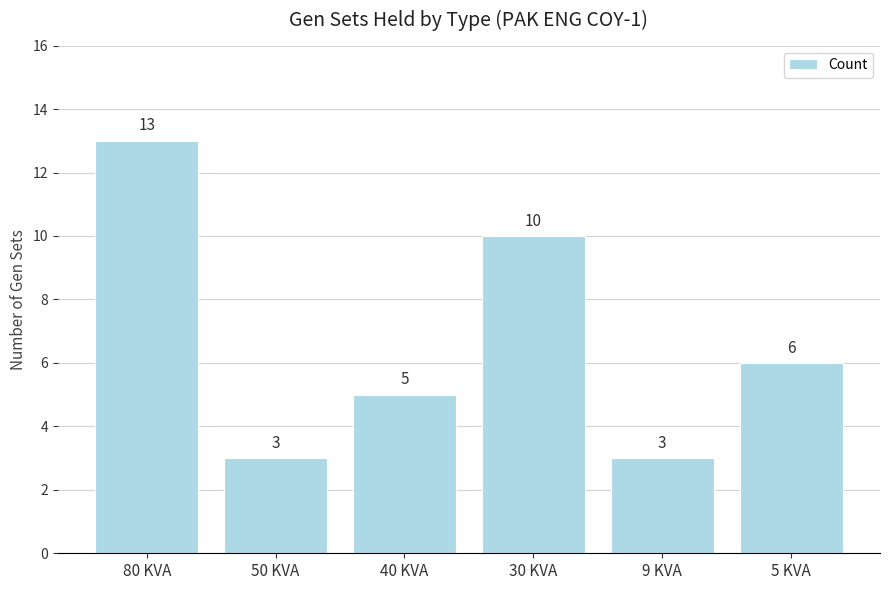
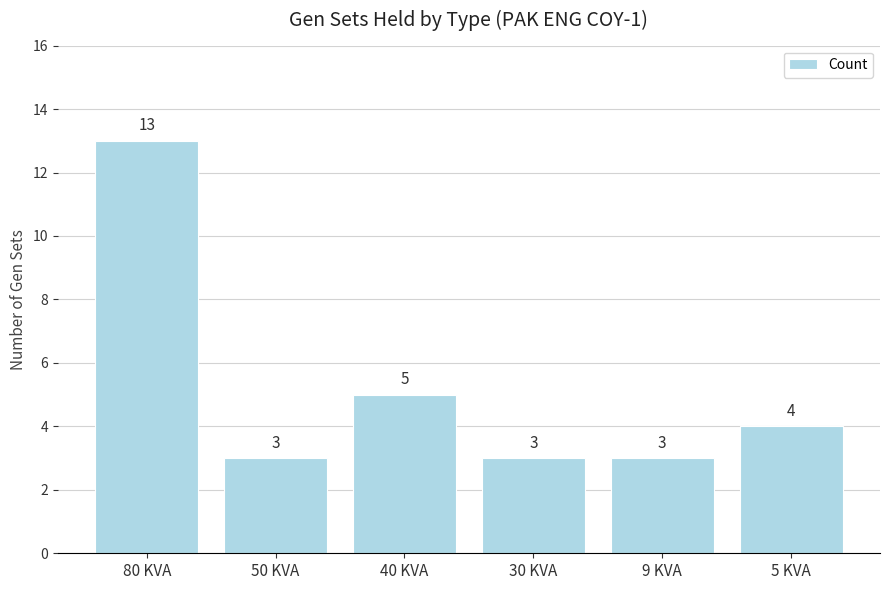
30 KVA: 10 -> 3
5 KVA: 6 -> 4
